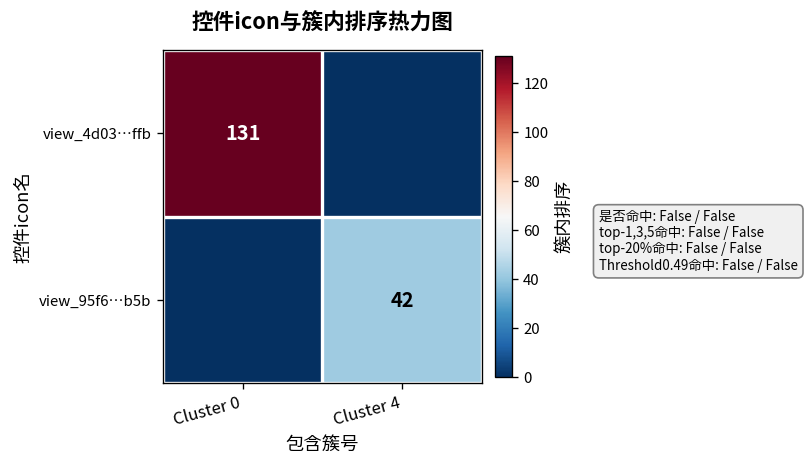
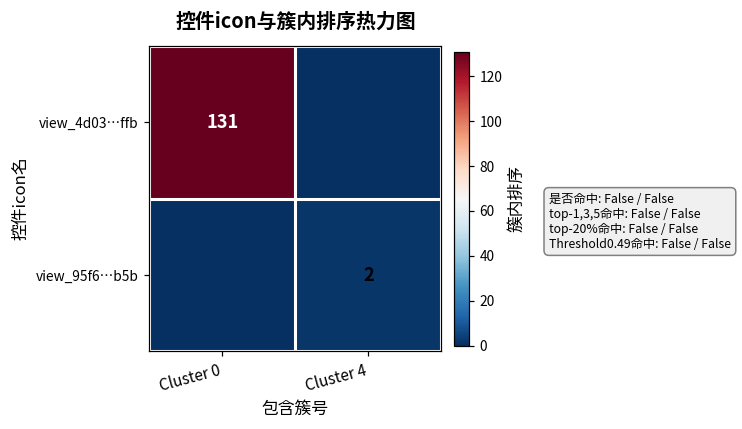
view_95f6…b5b, Cluster 4: 42 -> 2
